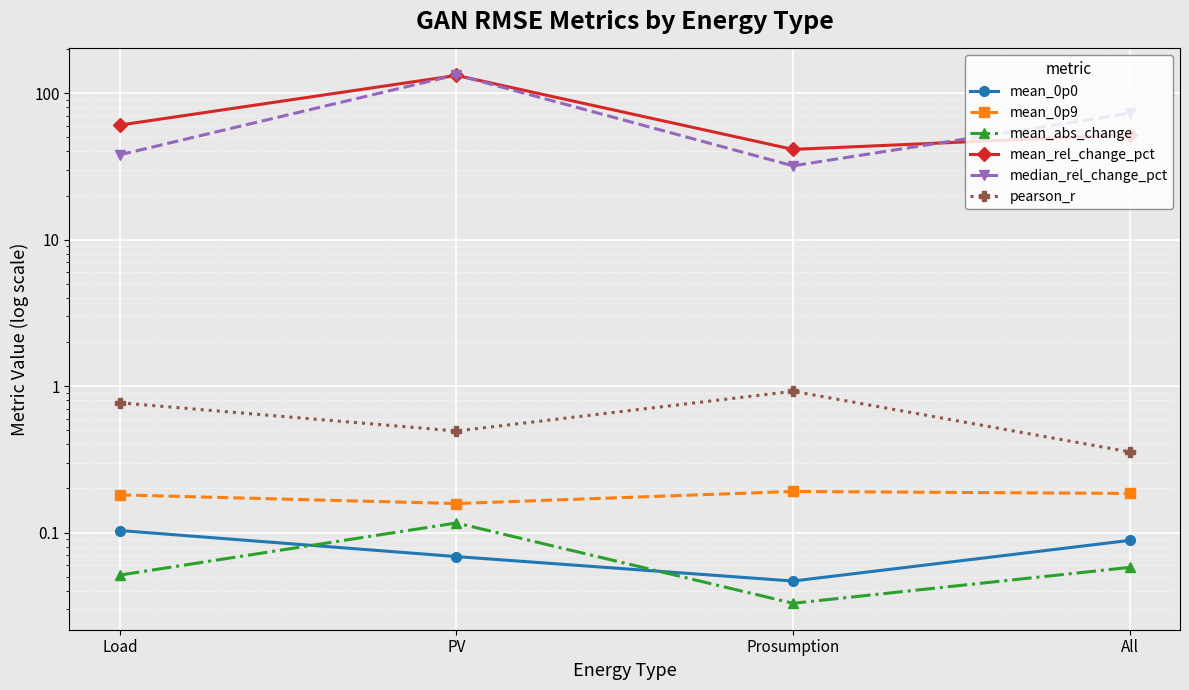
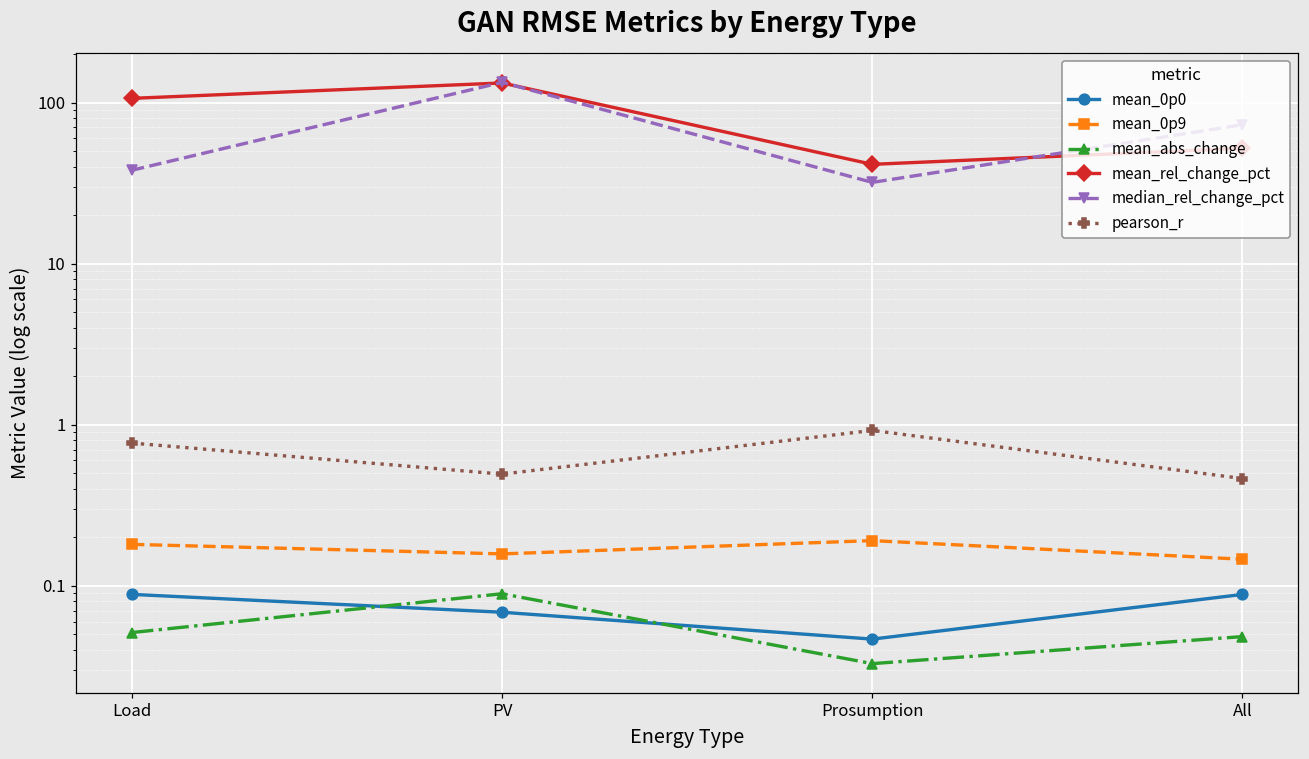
mean_0p0, Load: 0.10 -> 0.09
mean_rel_change_pct, Load: 61 -> 110
mean_abs_change, PV: 0.12 -> 0.09
mean_0p9, All: 0.18 -> 0.15
mean_abs_change, All: 0.058 -> 0.048
pearson_r, All: 0.36 -> 0.46
